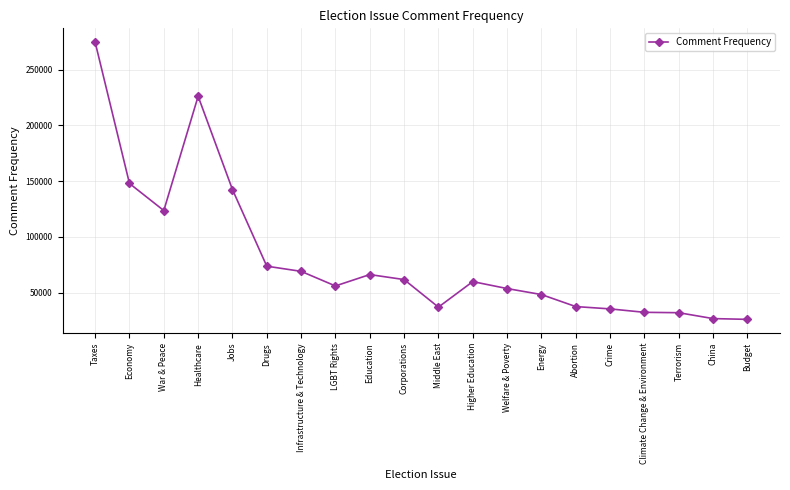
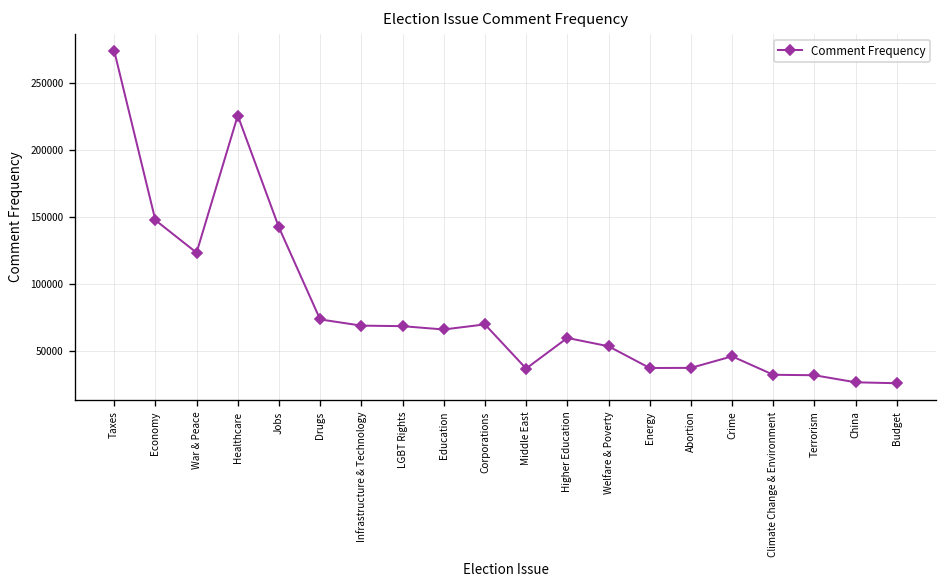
LGBT Rights: 56000 -> 69000
Corporations: 62000 -> 70000
Energy: 48000 -> 37000
Crime: 35000 -> 46000
